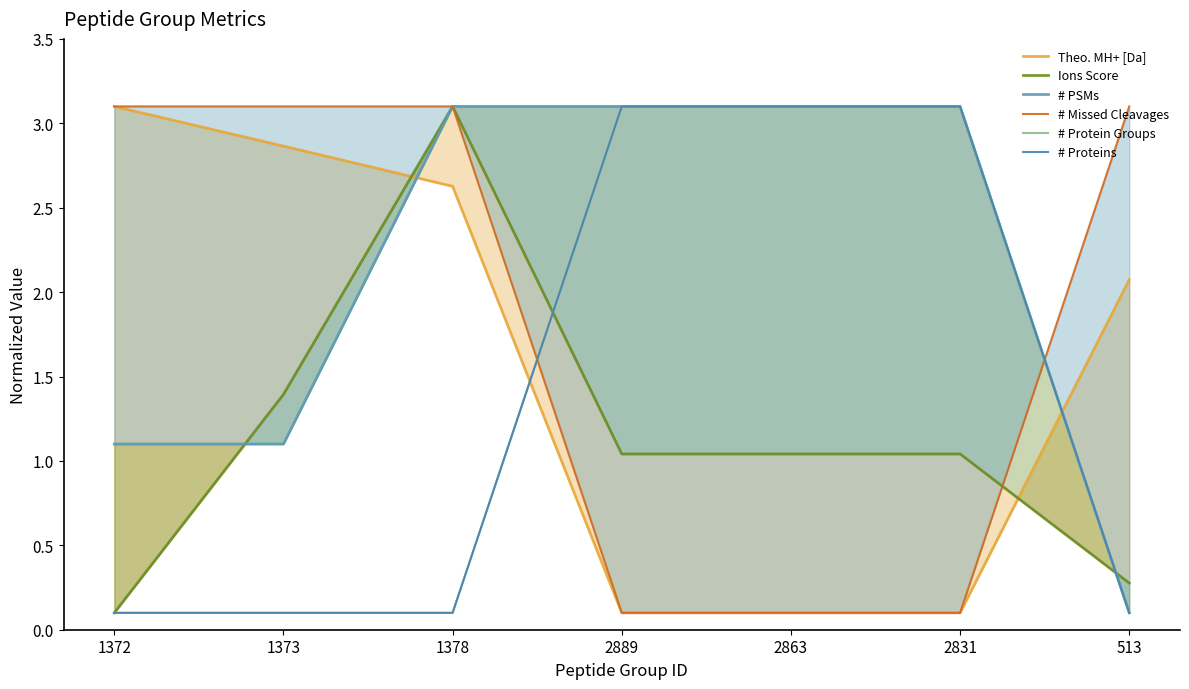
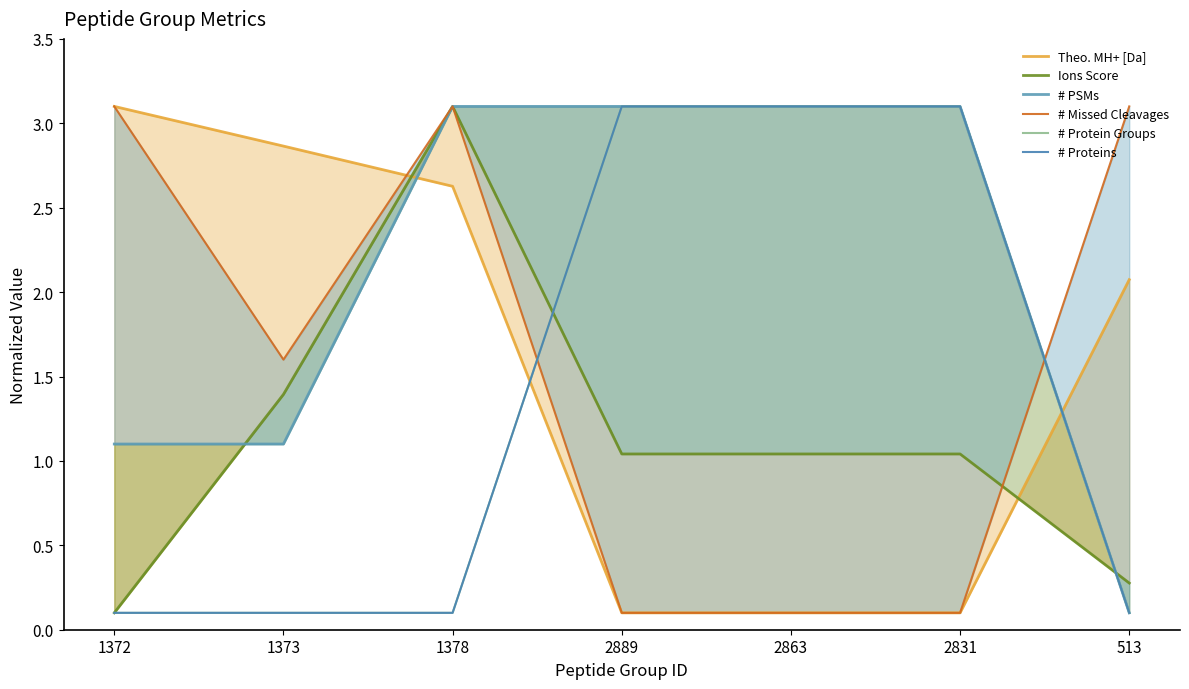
# Missed Cleavages, 1373: 3.10 -> 1.60
